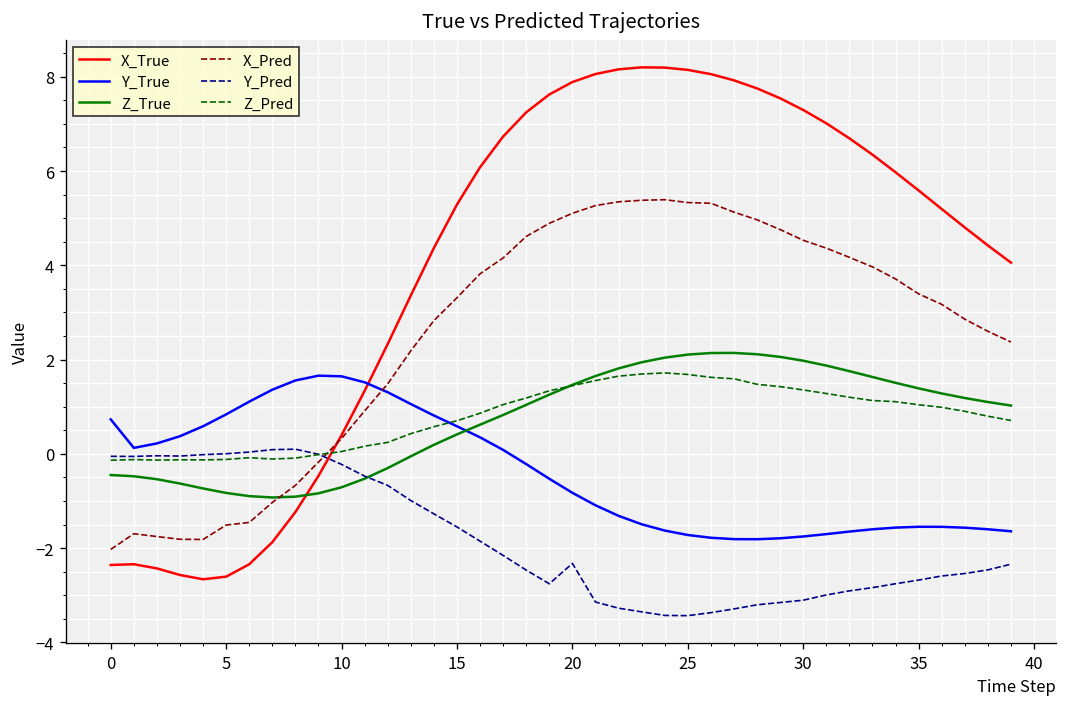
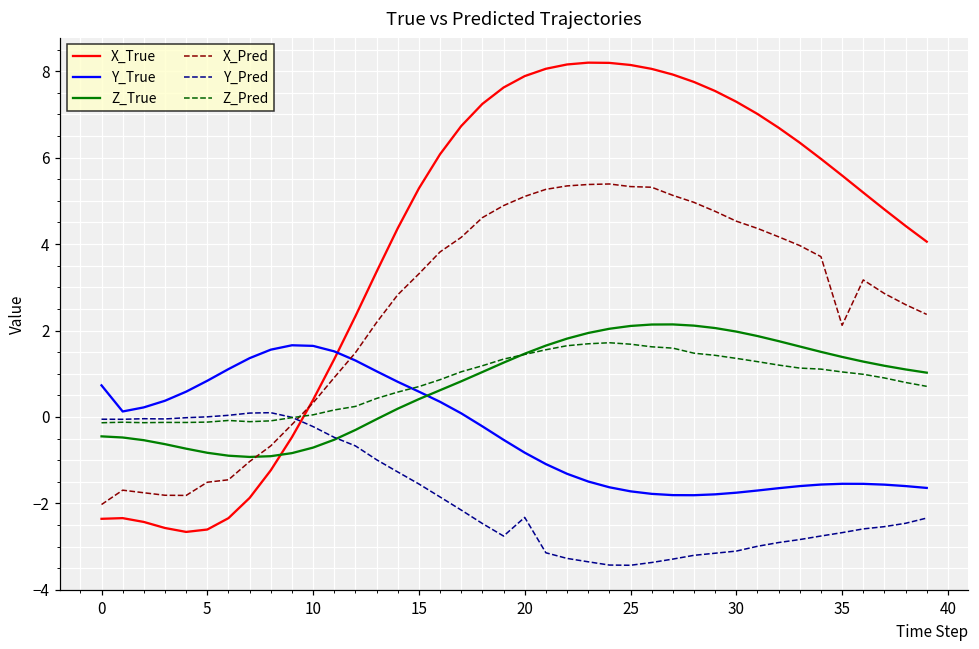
X_Pred, 35: 3.4 -> 2.1
